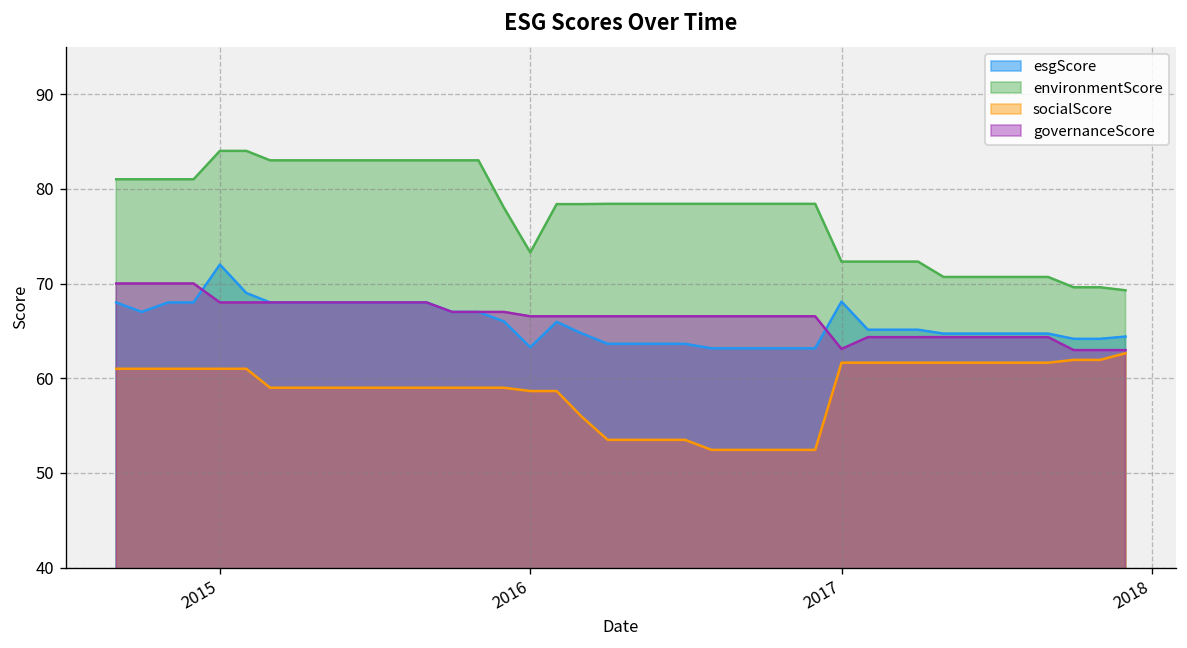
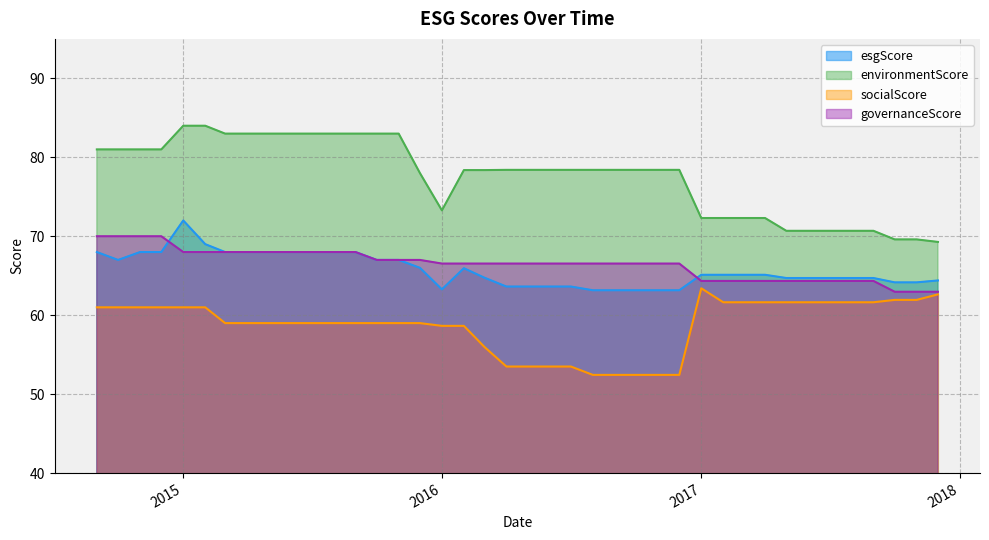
esgScore, 2017: 68 -> 65
socialScore, 2017: 62 -> 63
governanceScore, 2017: 63 -> 64
